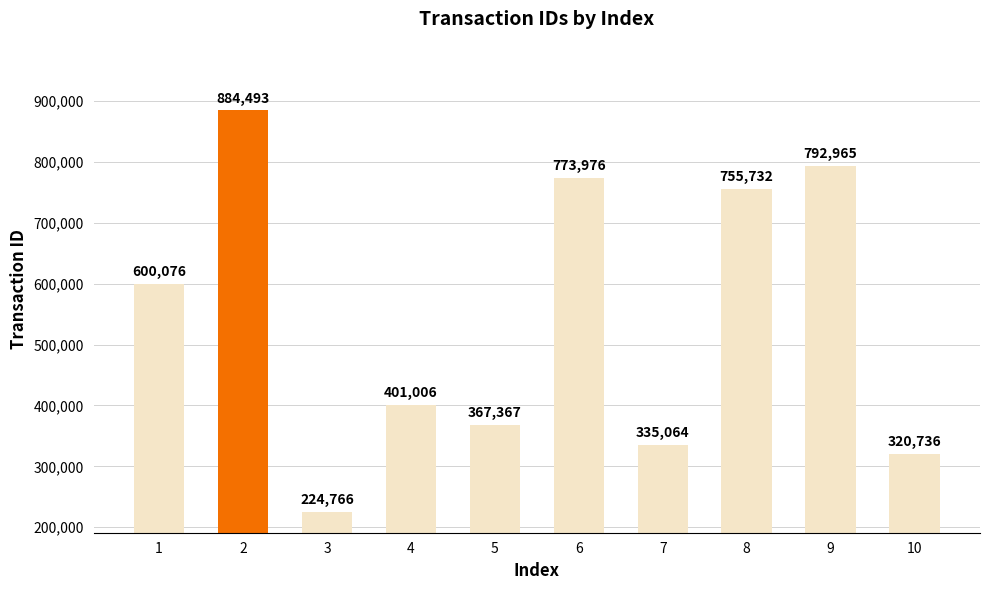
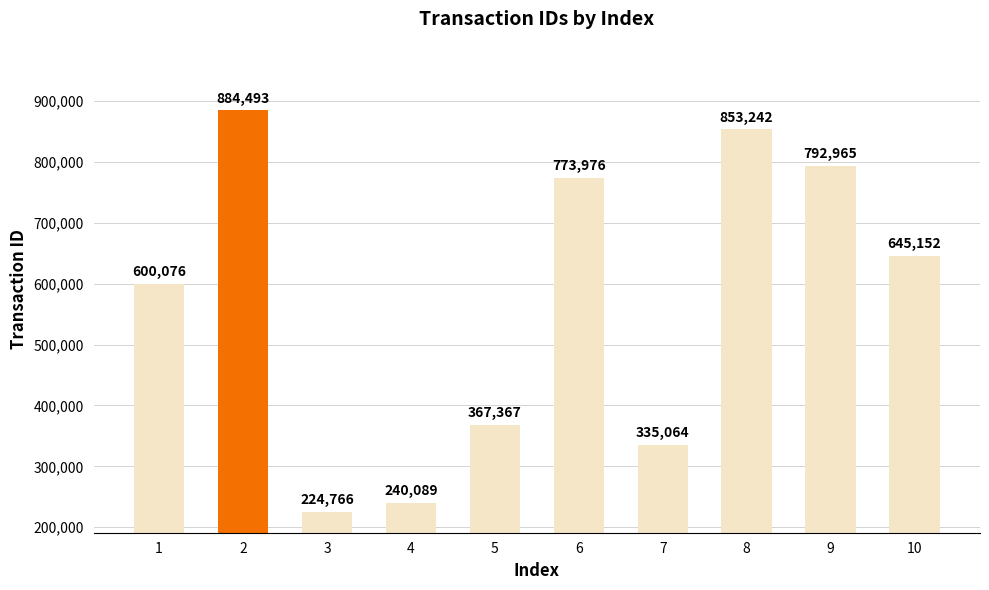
4: 401,006 -> 240,089
8: 755,732 -> 853,242
10: 320,736 -> 645,152
